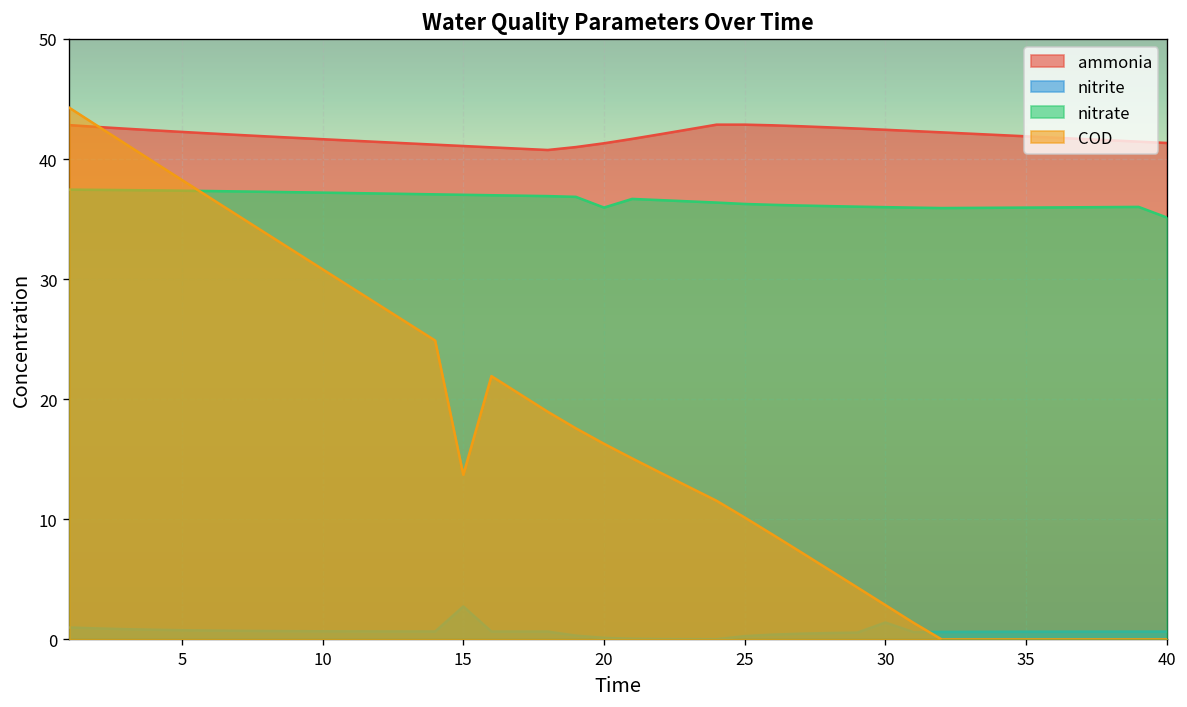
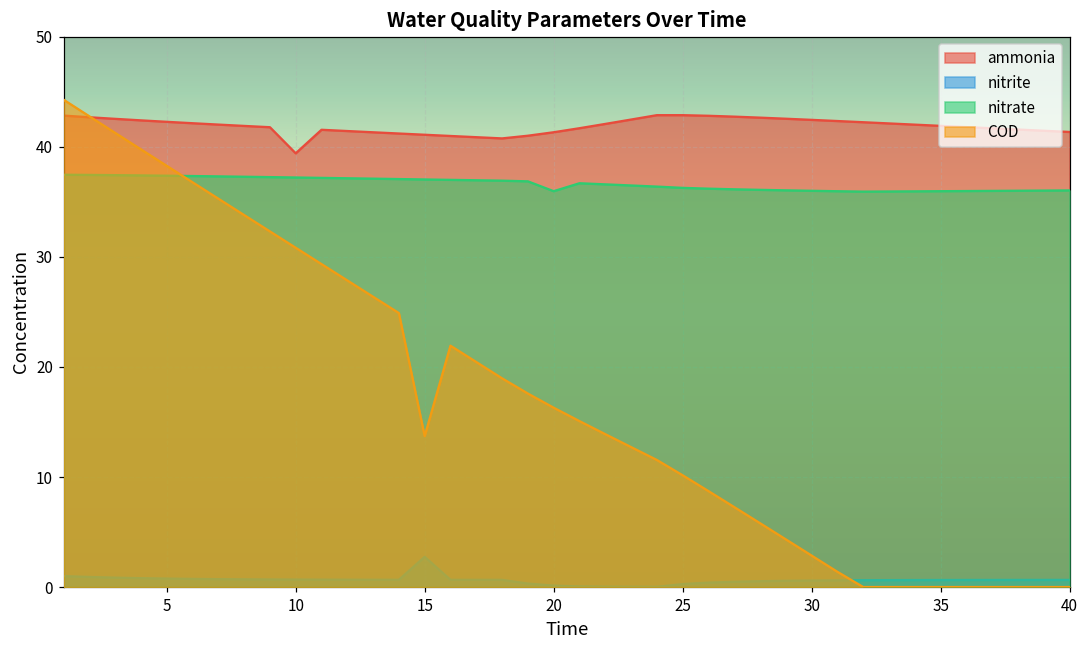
ammonia, 10: 41.7 -> 39.4
nitrite, 30: 1.4 -> 0.6
nitrate, 40: 35.1 -> 36.0
